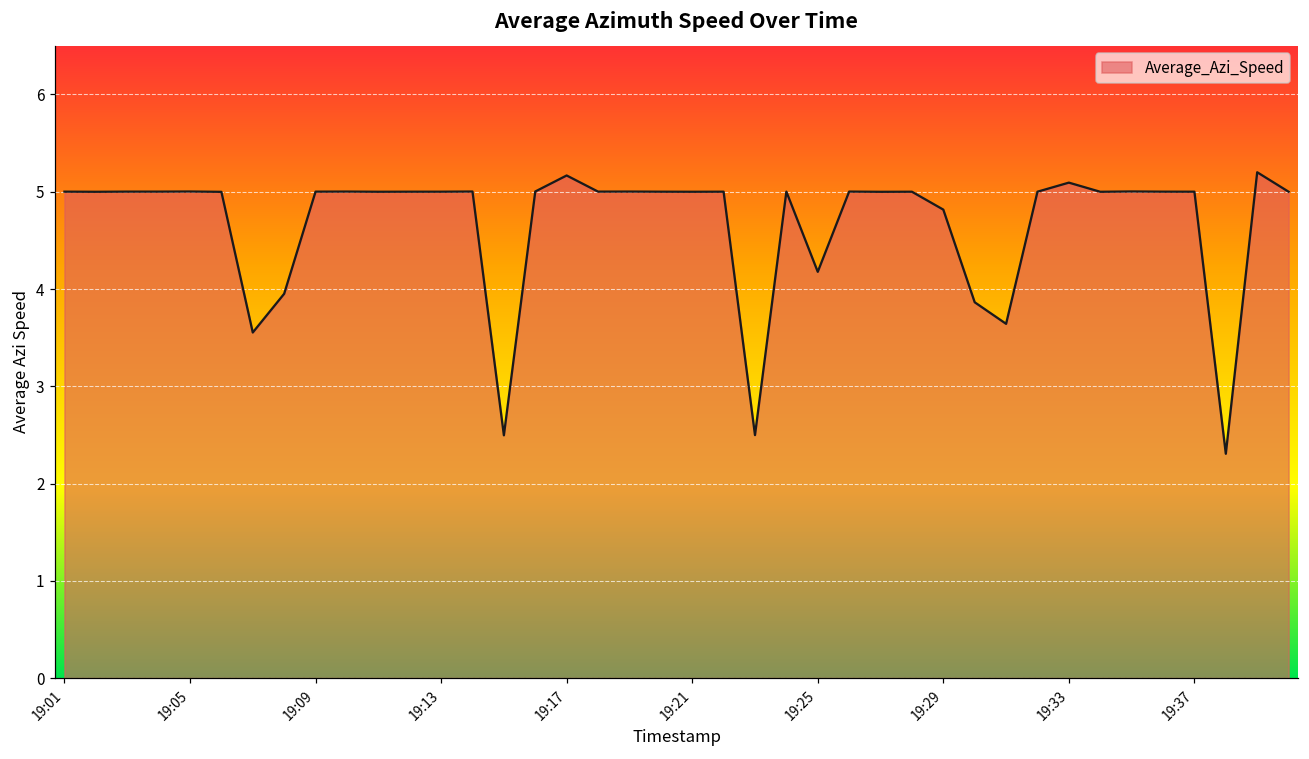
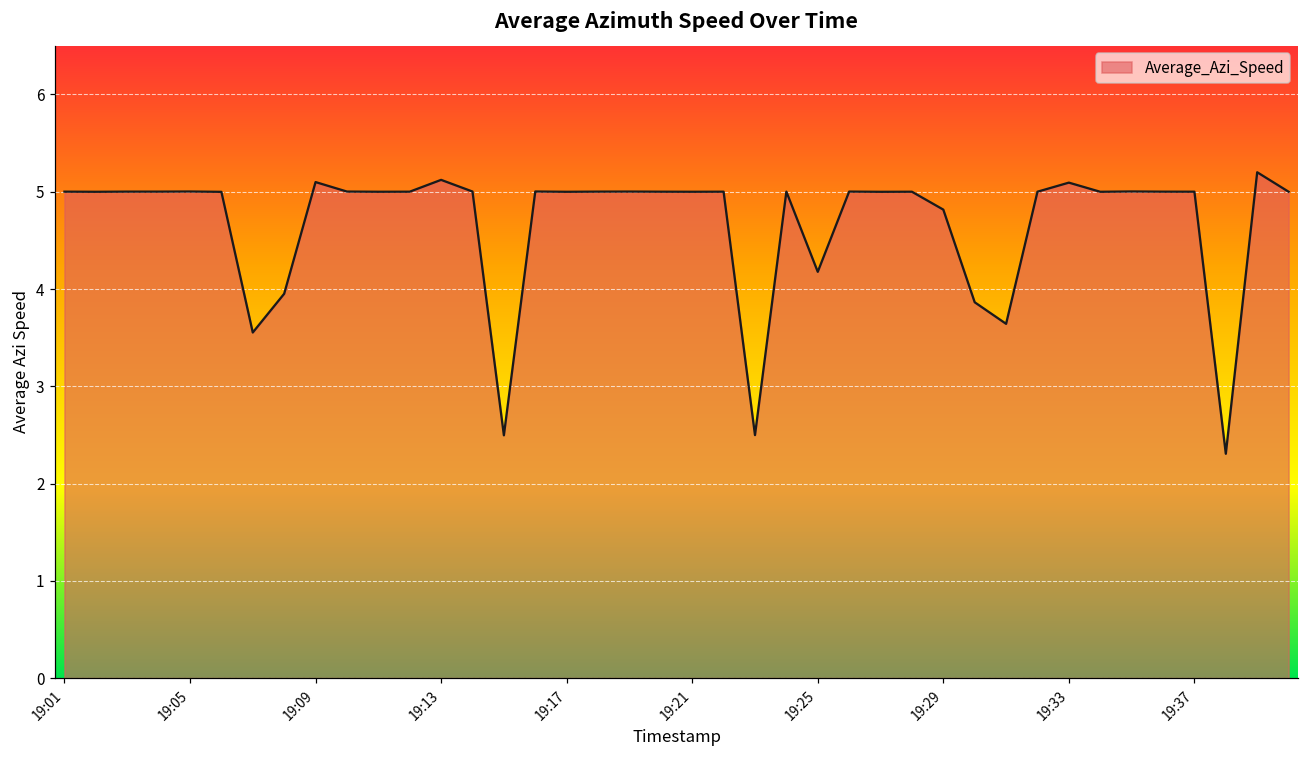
19:09: 5.0 -> 5.1
19:13: 5.0 -> 5.1
19:17: 5.2 -> 5.0
